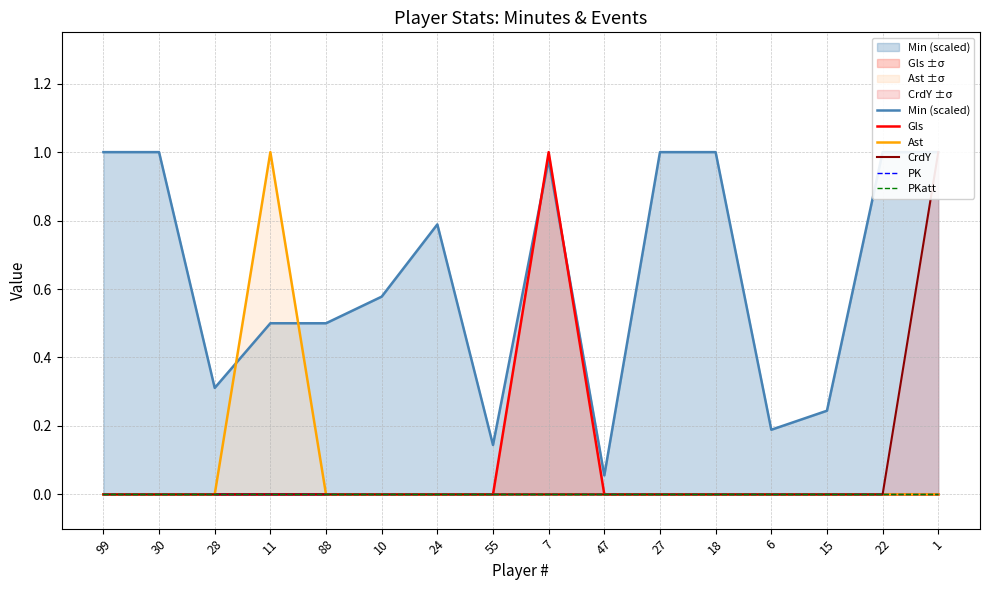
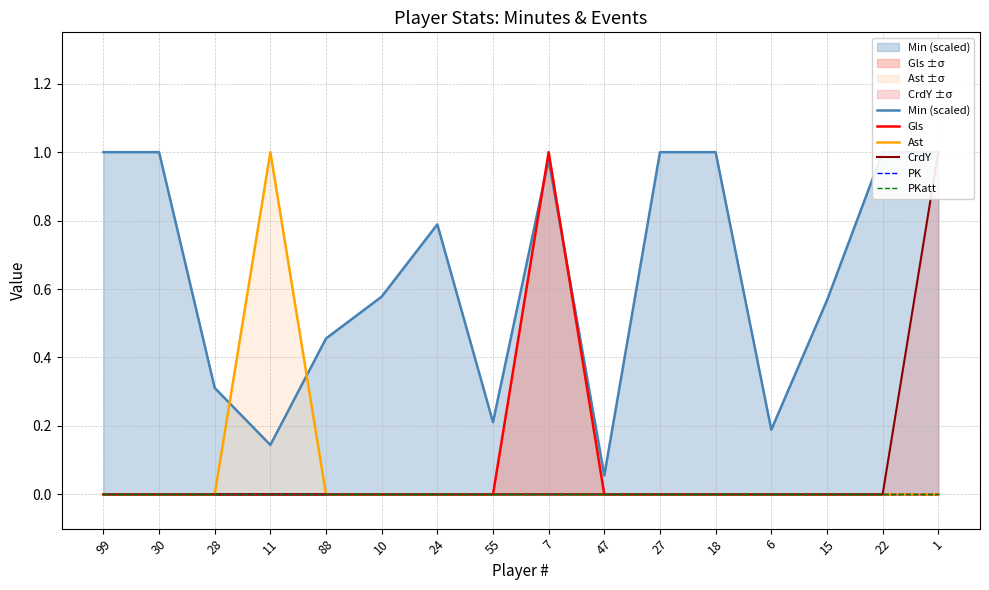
Min (scaled), 11: 0.50 -> 0.14
Min (scaled), 88: 0.50 -> 0.46
Min (scaled), 55: 0.14 -> 0.21
Min (scaled), 15: 0.24 -> 0.57
